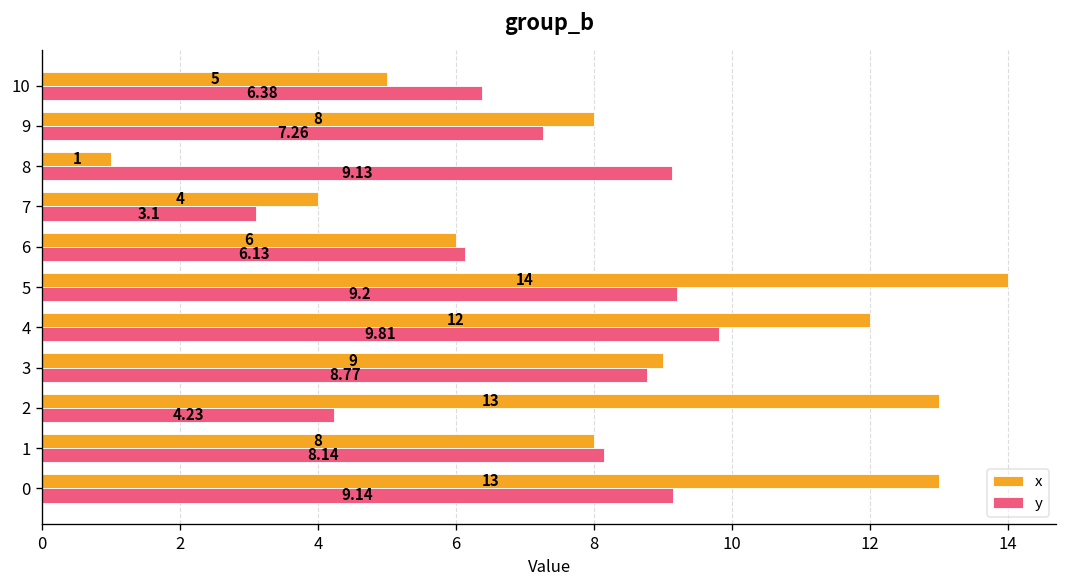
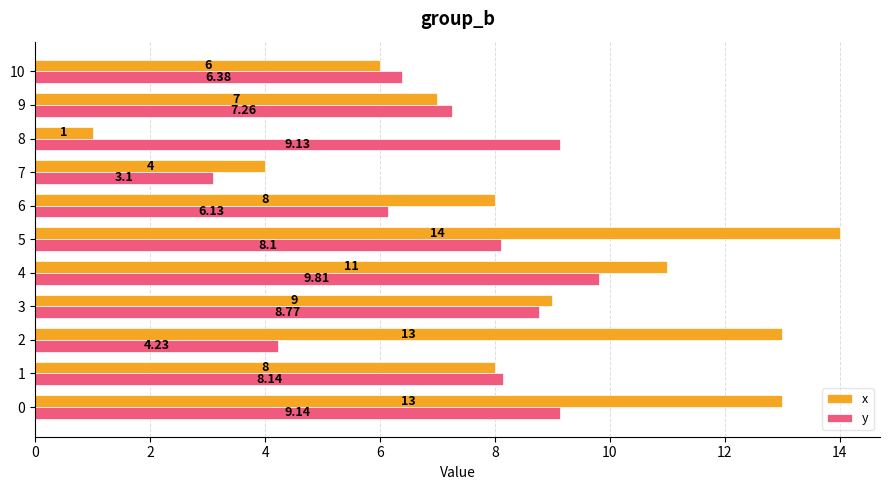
x, 10: 5 -> 6
x, 9: 8 -> 7
x, 6: 6 -> 8
y, 5: 9.2 -> 8.1
x, 4: 12 -> 11
